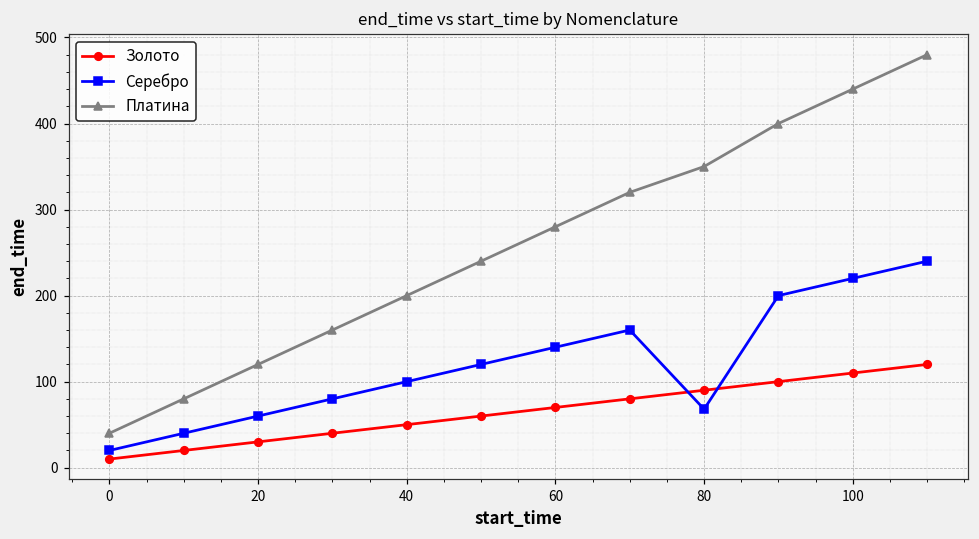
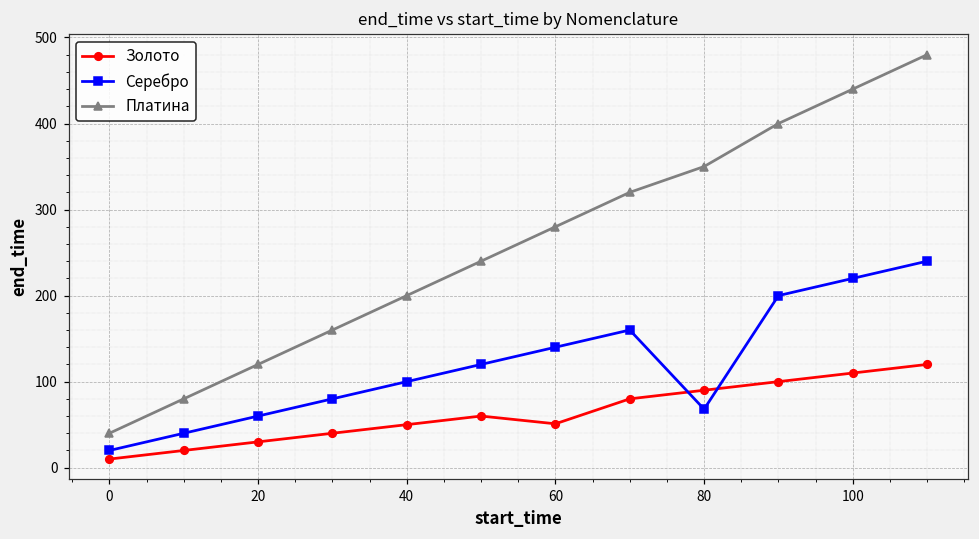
Золото, 60: 70 -> 50
